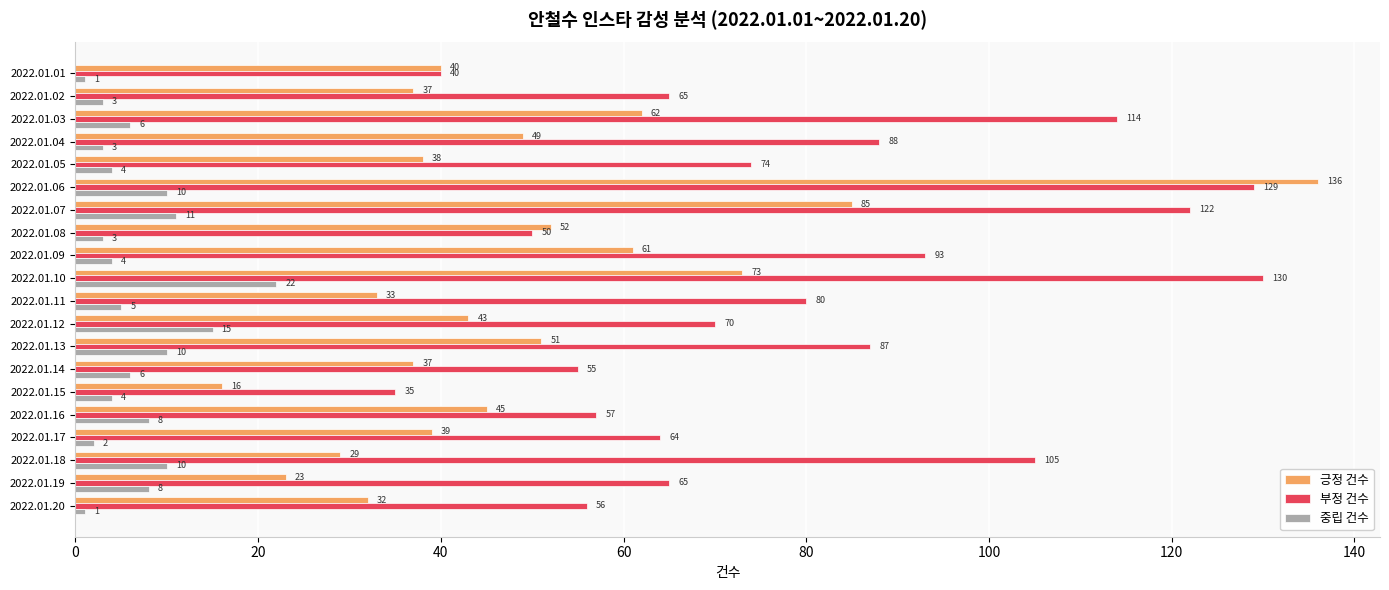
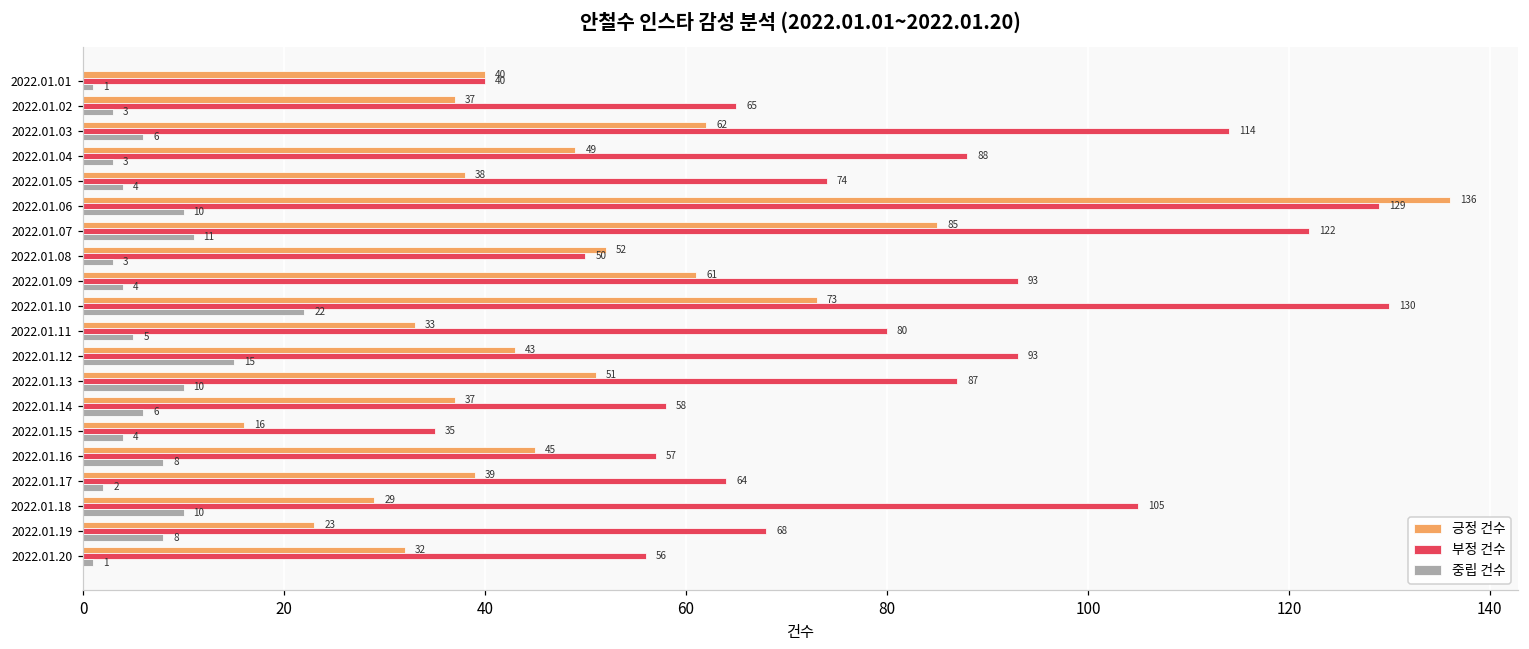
부정 건수, 2022.01.12: 70 -> 93
부정 건수, 2022.01.14: 55 -> 58
부정 건수, 2022.01.19: 65 -> 68
